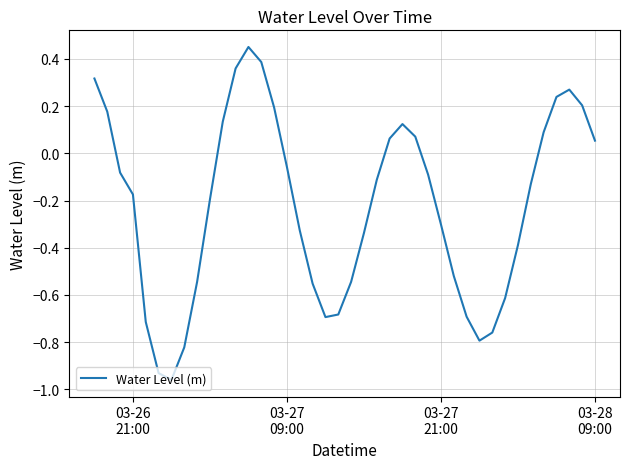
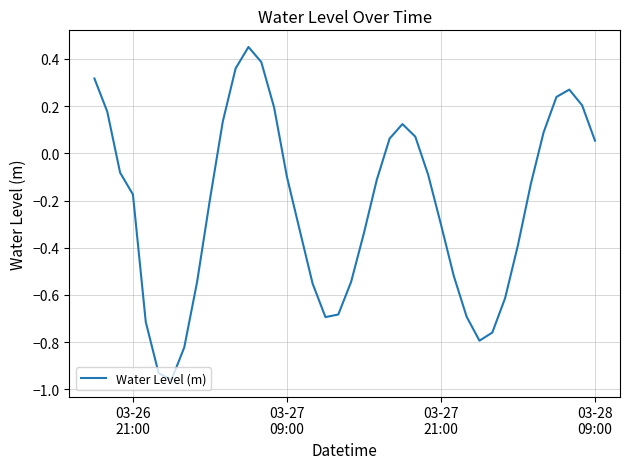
03-27 09:00: -0.06 -> -0.10
